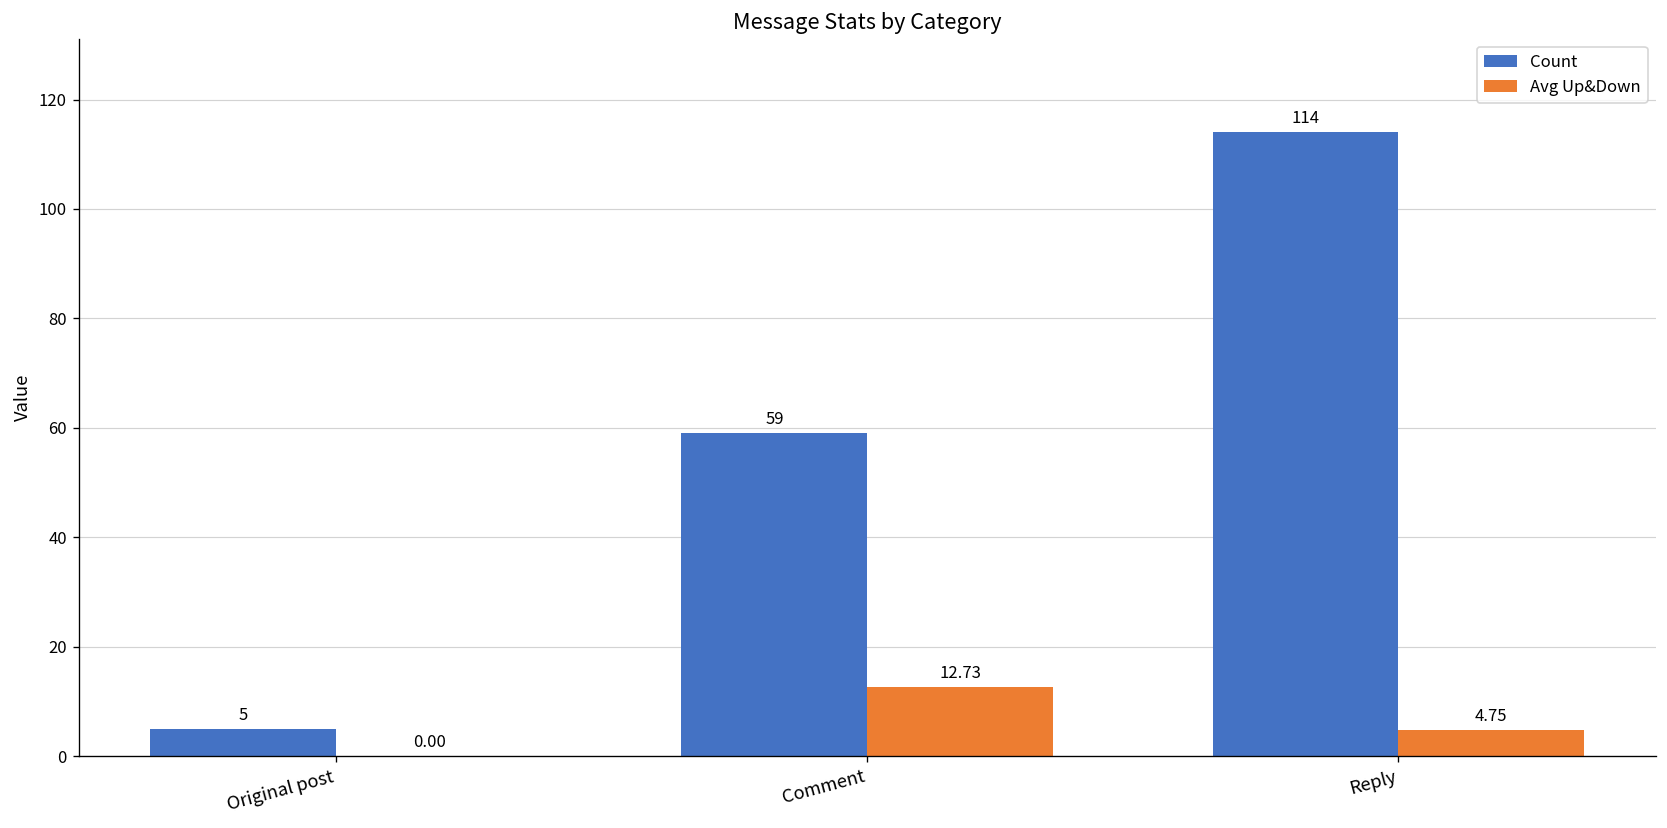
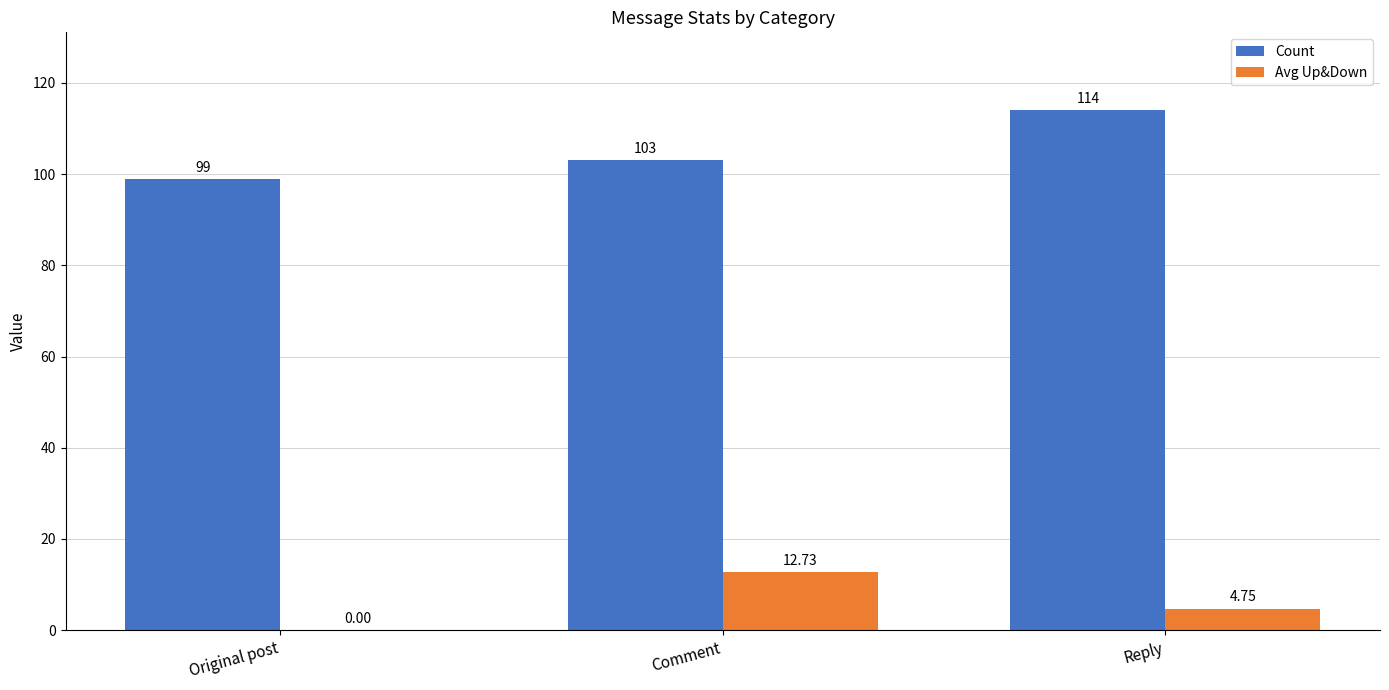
Count, Original post: 5 -> 99
Count, Comment: 59 -> 103
